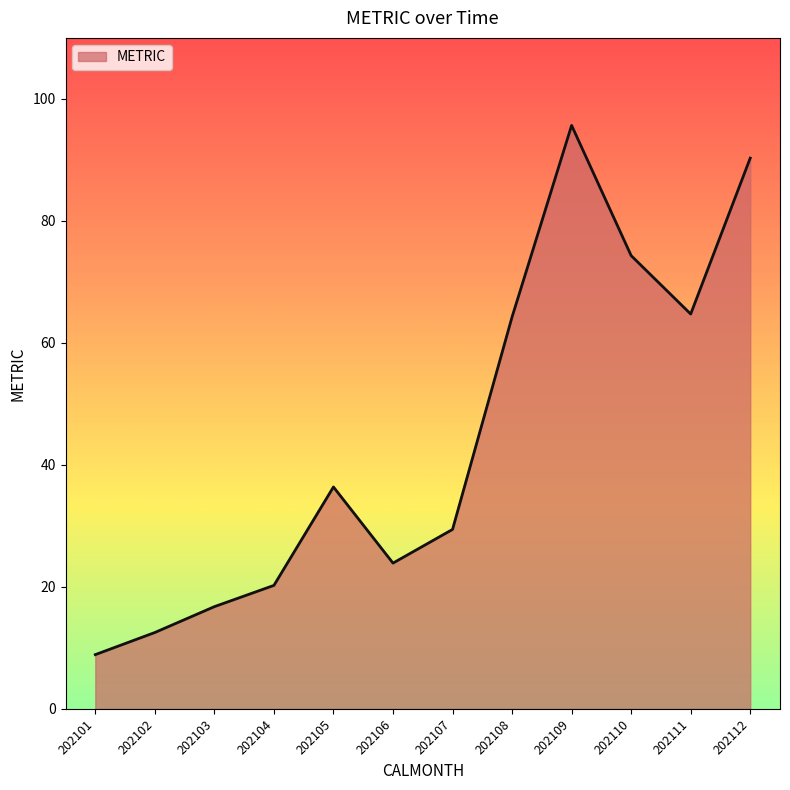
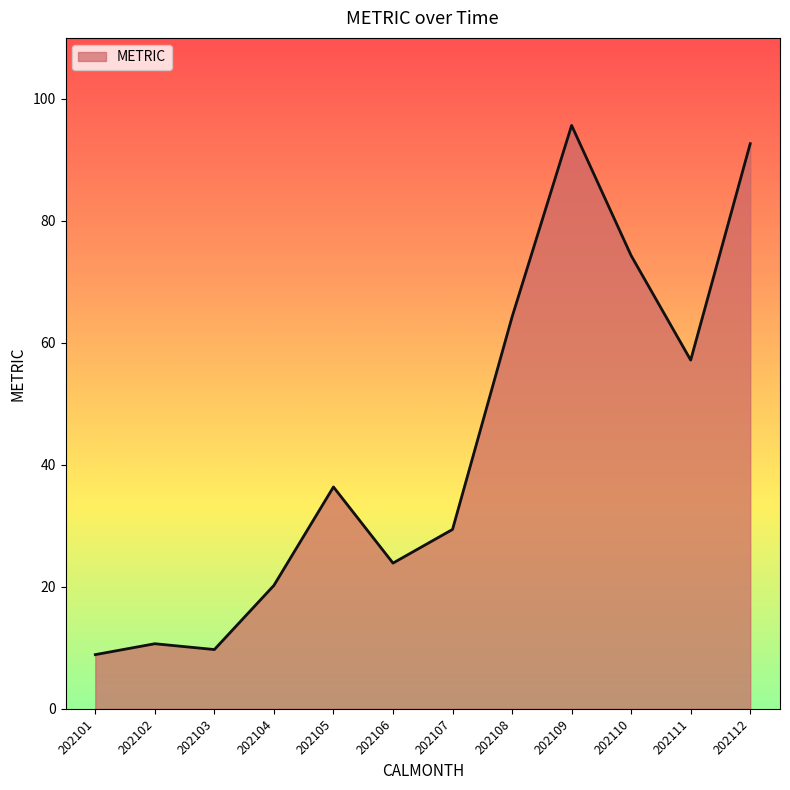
202102: 13 -> 11
202103: 17 -> 10
202111: 65 -> 57
202112: 90 -> 93
